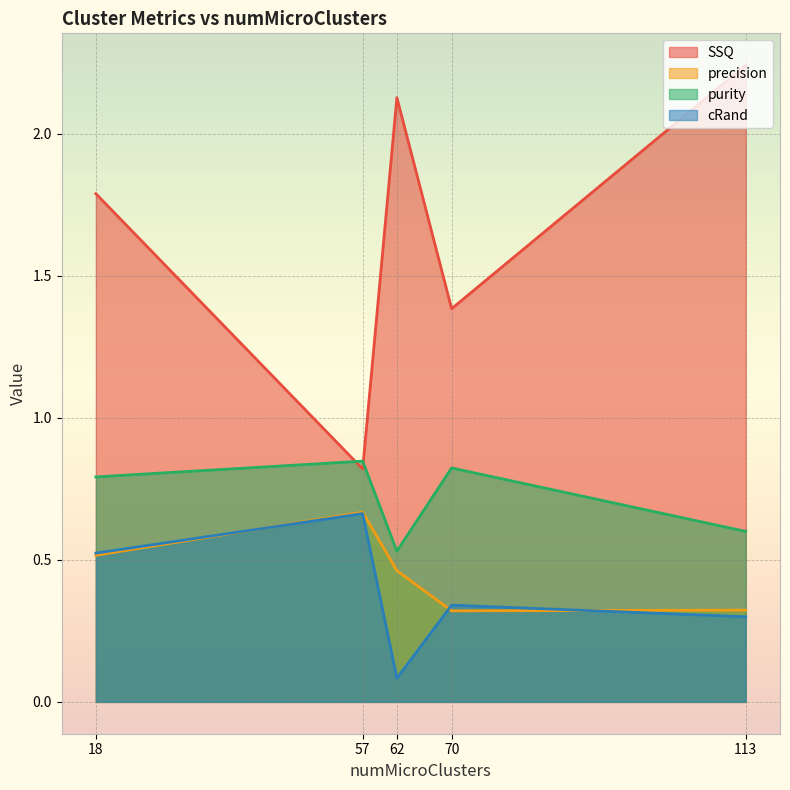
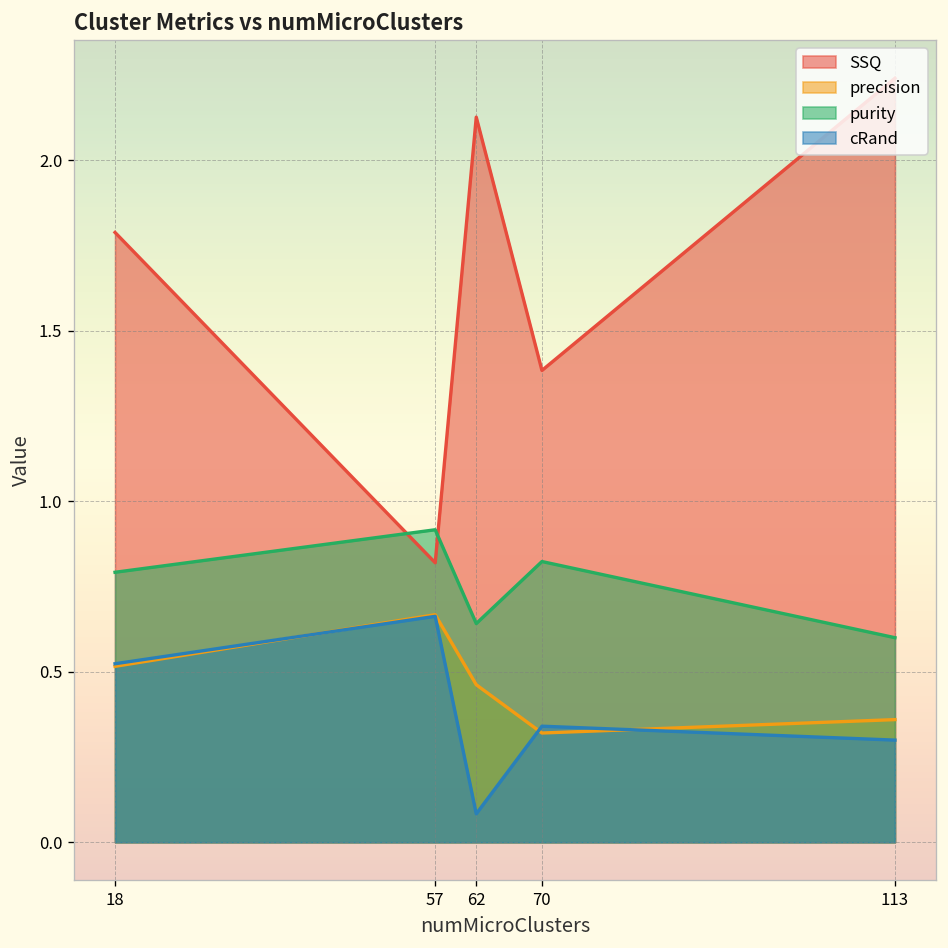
purity, 57: 0.85 -> 0.92
purity, 62: 0.53 -> 0.64
precision, 113: 0.32 -> 0.36
